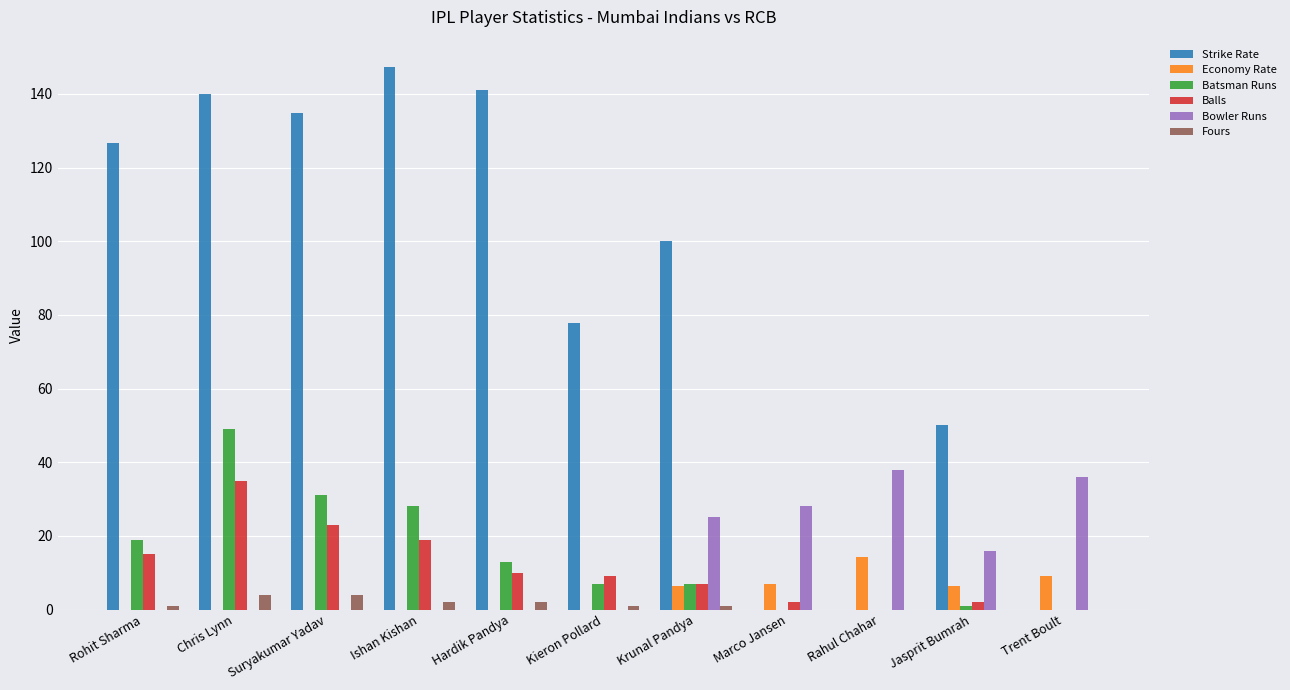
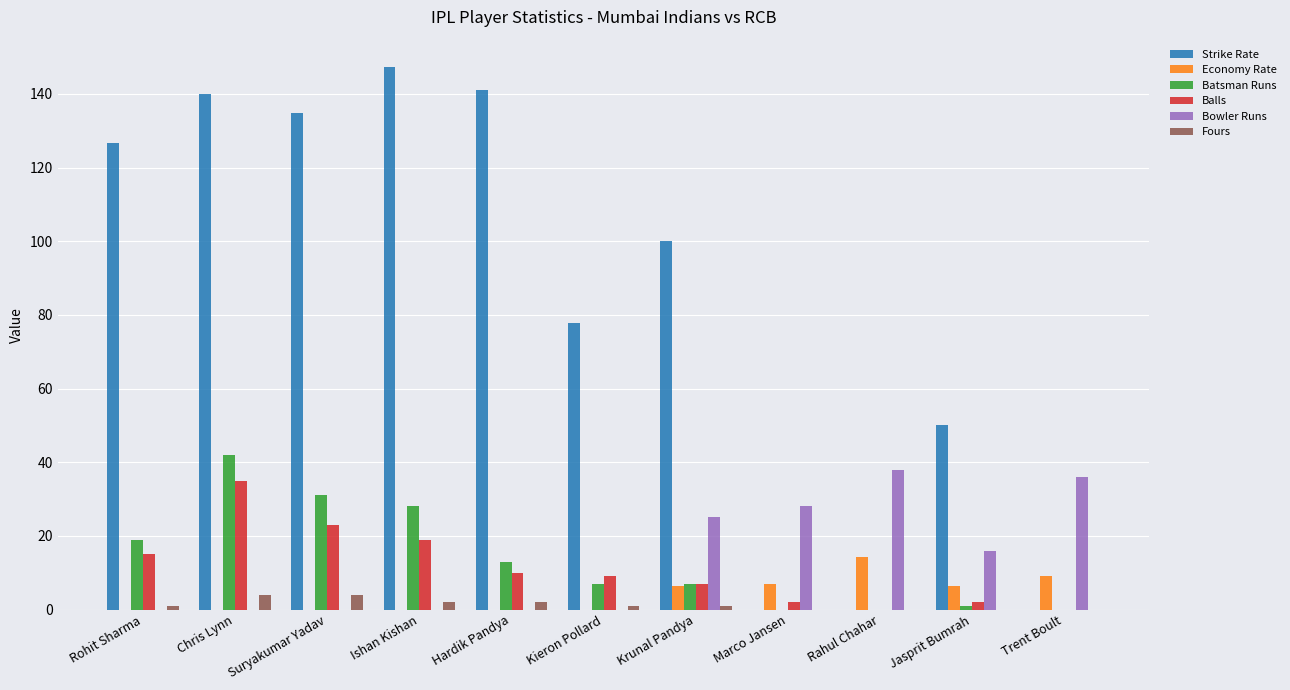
Batsman Runs, Chris Lynn: 49 -> 42
